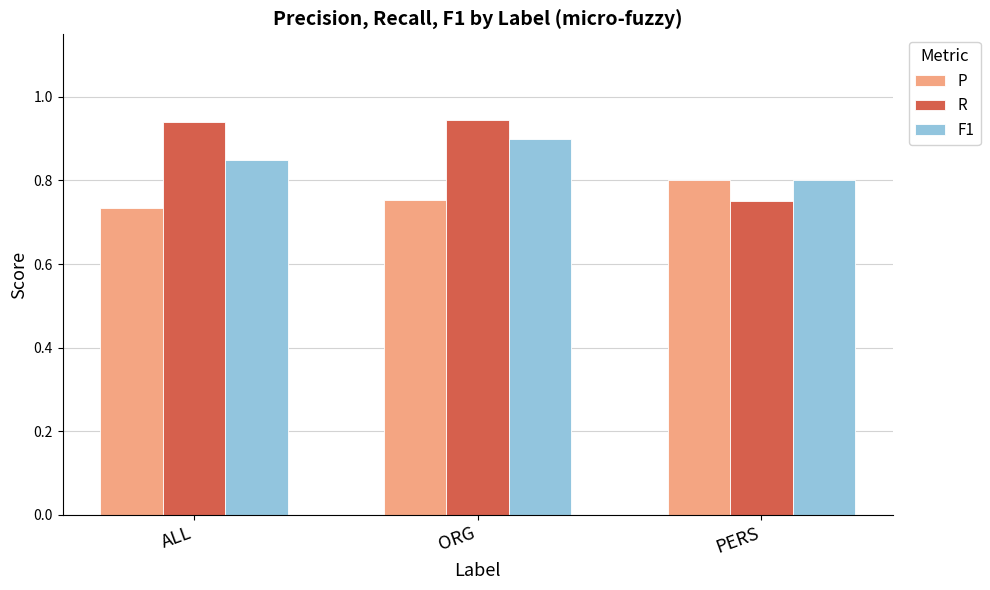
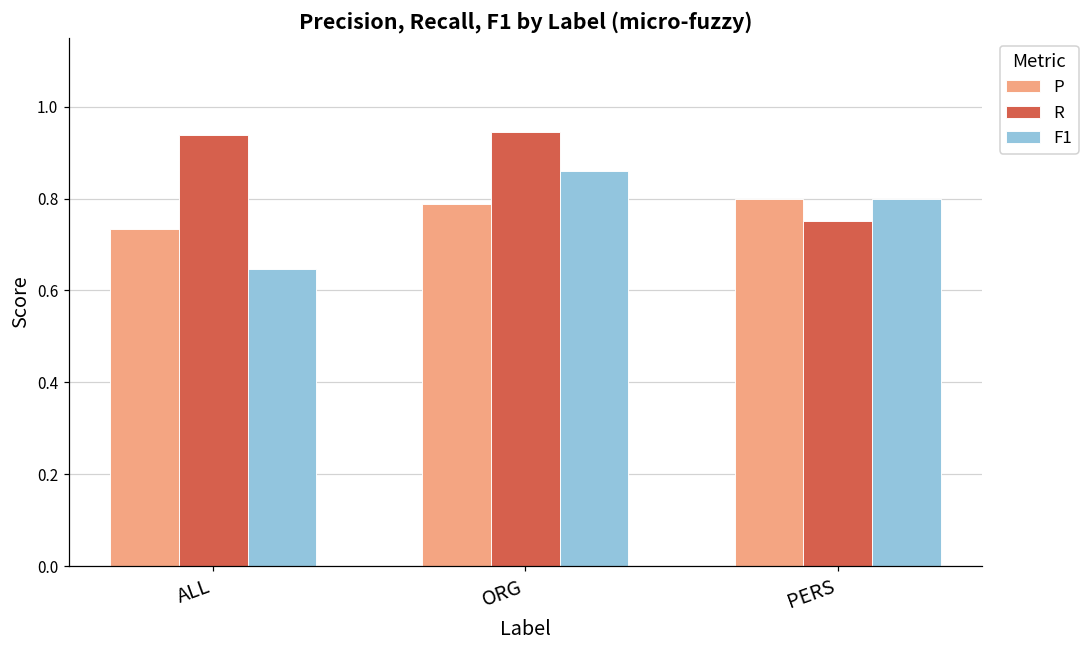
F1, ALL: 0.85 -> 0.65
P, ORG: 0.75 -> 0.79
F1, ORG: 0.90 -> 0.86
